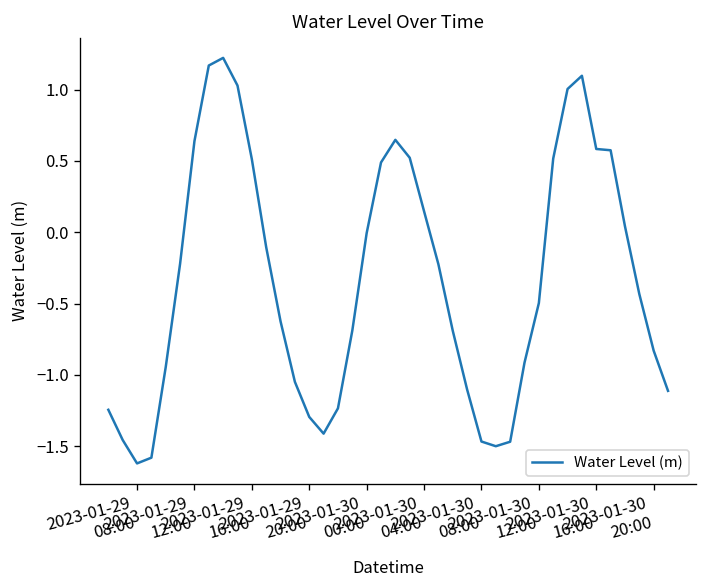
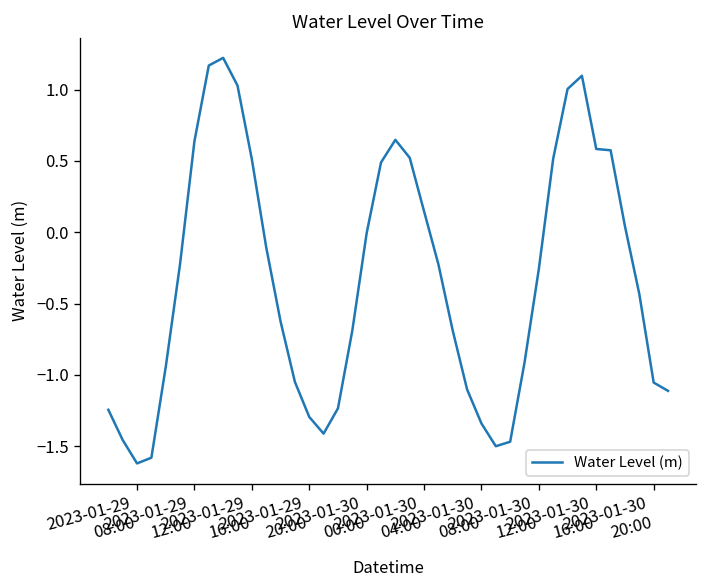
2023-01-30 08:00: -1.47 -> -1.34
2023-01-30 12:00: -0.50 -> -0.26
2023-01-30 20:00: -0.83 -> -1.05
